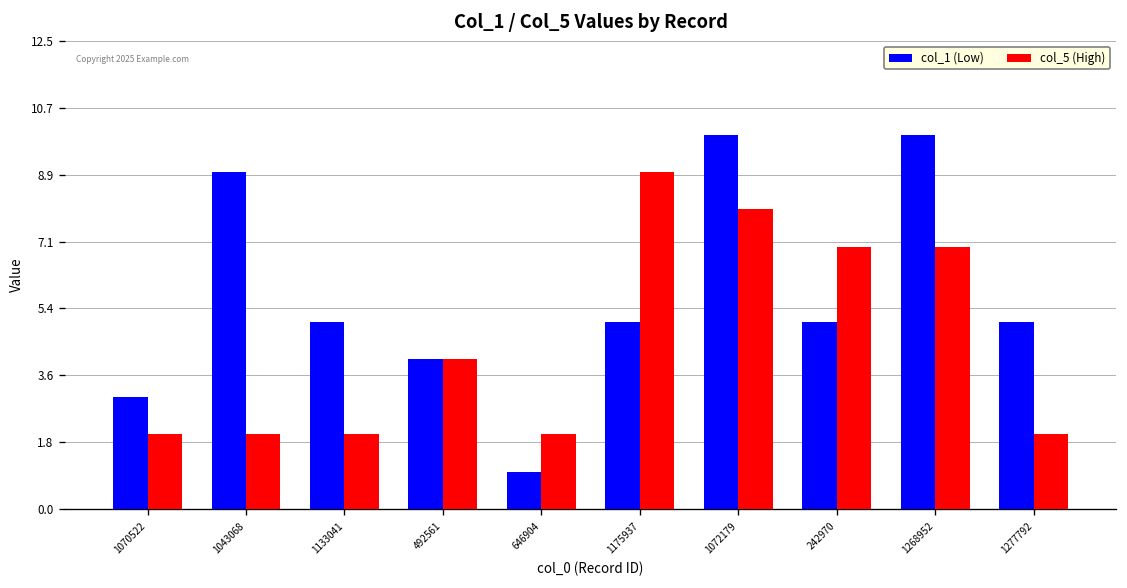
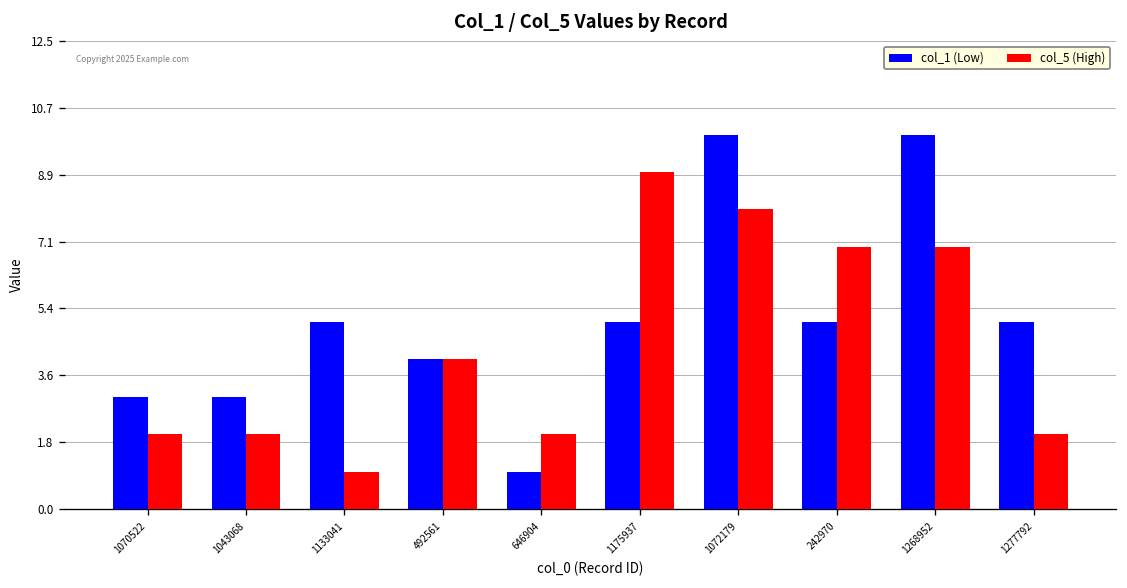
col_1 (Low), 1043068: 9 -> 3
col_5 (High), 1133041: 2 -> 1
